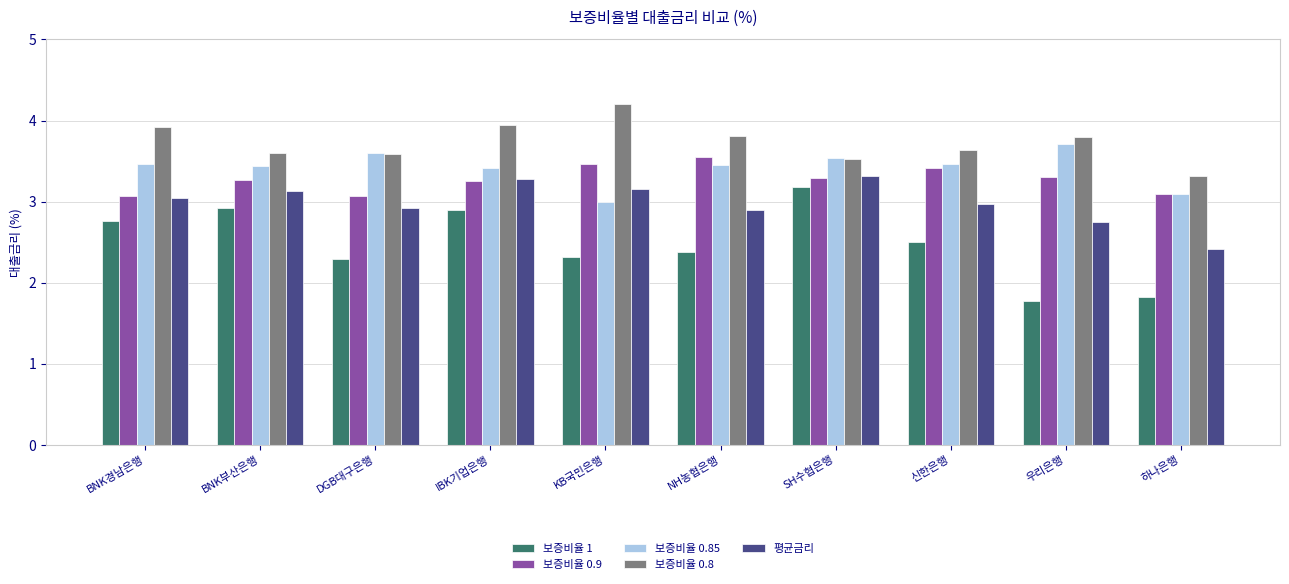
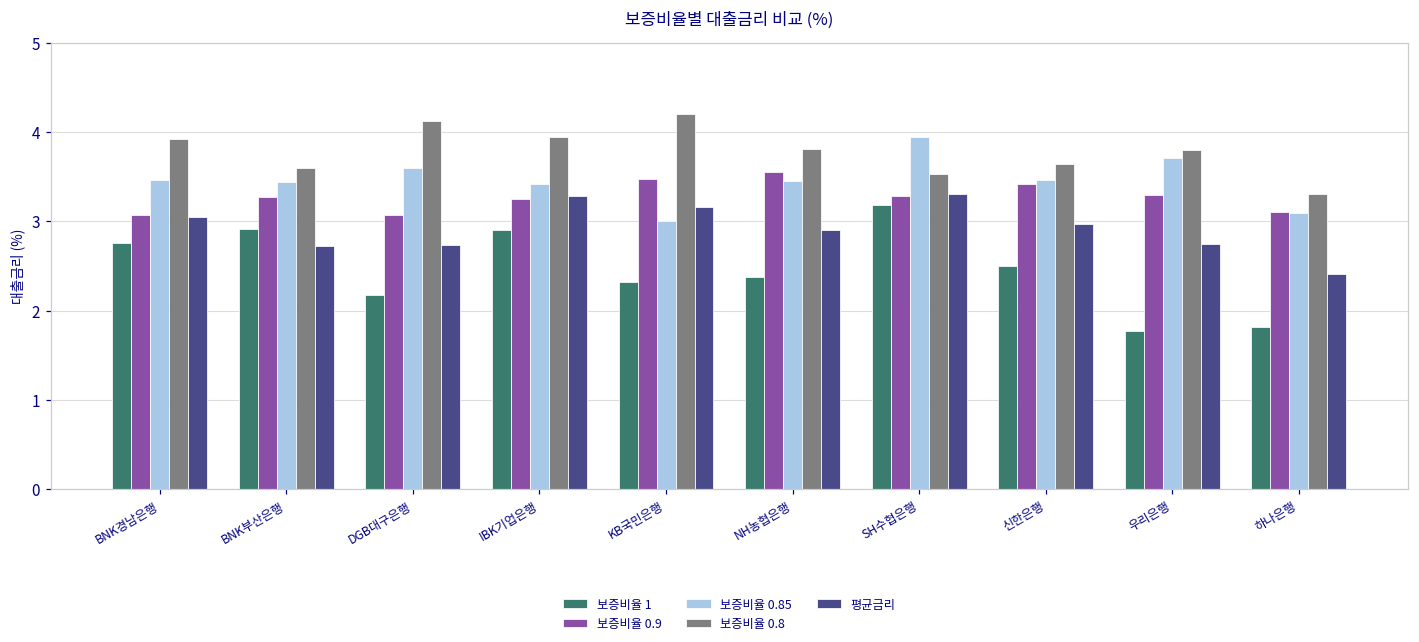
평균금리, BNK부산은행: 3.1 -> 2.7
보증비율 1, DGB대구은행: 2.3 -> 2.2
보증비율 0.8, DGB대구은행: 3.6 -> 4.1
평균금리, DGB대구은행: 2.9 -> 2.7
보증비율 0.85, SH수협은행: 3.5 -> 4.0
